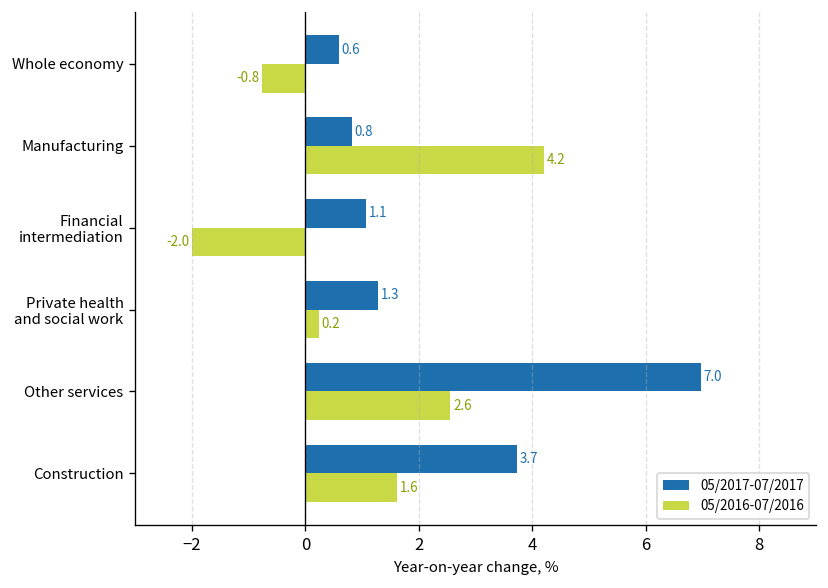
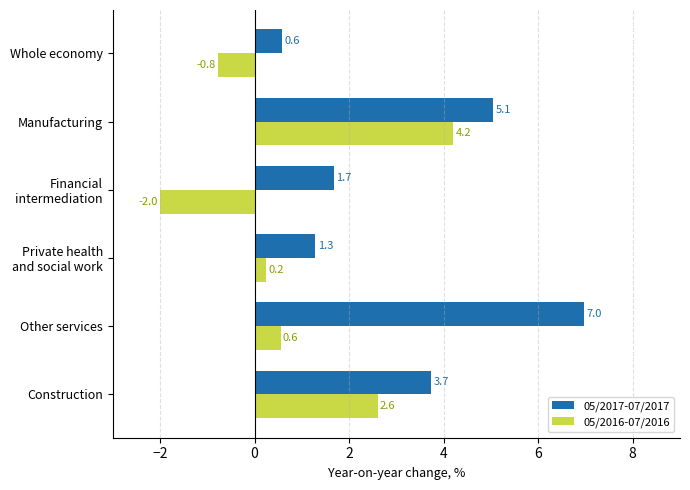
05/2017-07/2017, Manufacturing: 0.8 -> 5.1
05/2017-07/2017, Financial intermediation: 1.1 -> 1.7
05/2016-07/2016, Other services: 2.6 -> 0.6
05/2016-07/2016, Construction: 1.6 -> 2.6
